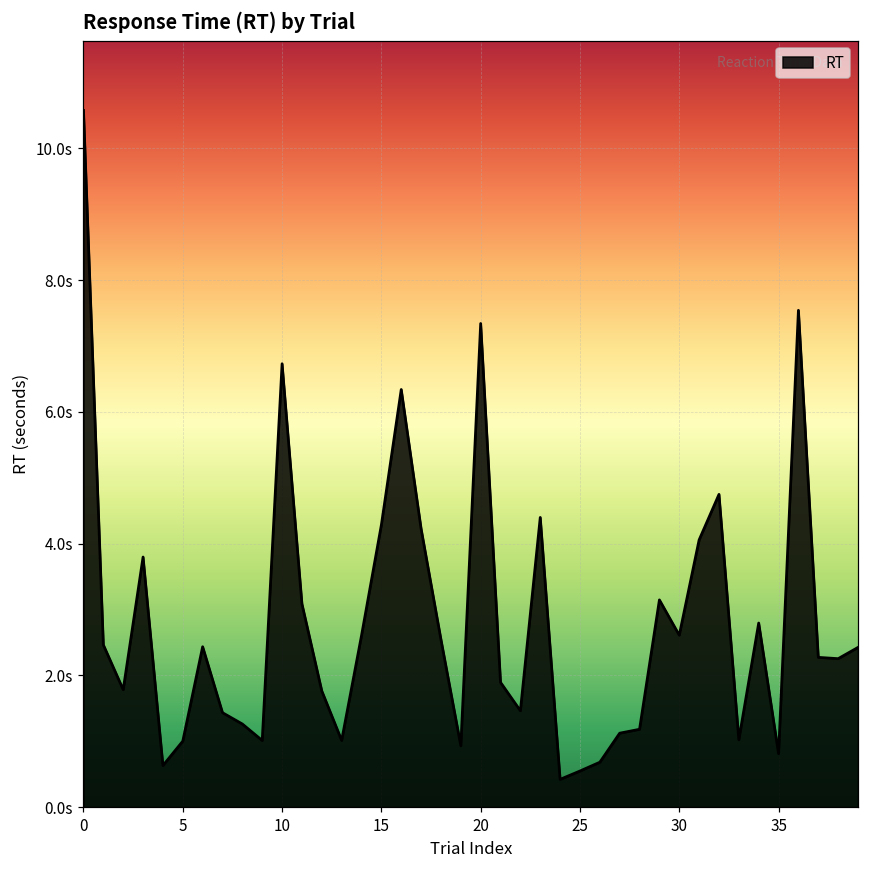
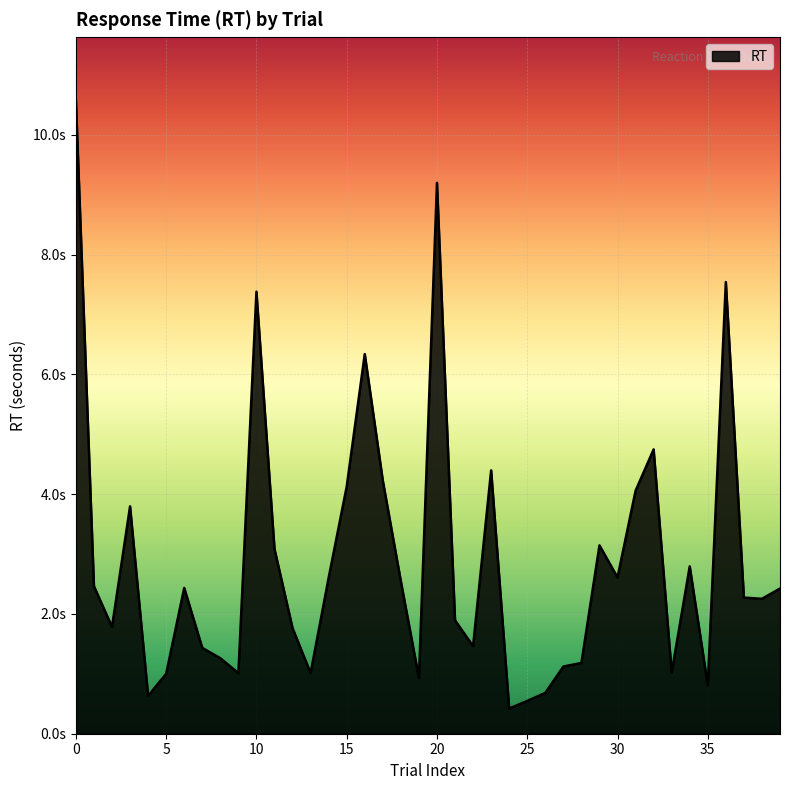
10: 6.7s -> 7.4s
15: 4.3s -> 4.1s
20: 7.3s -> 9.2s
